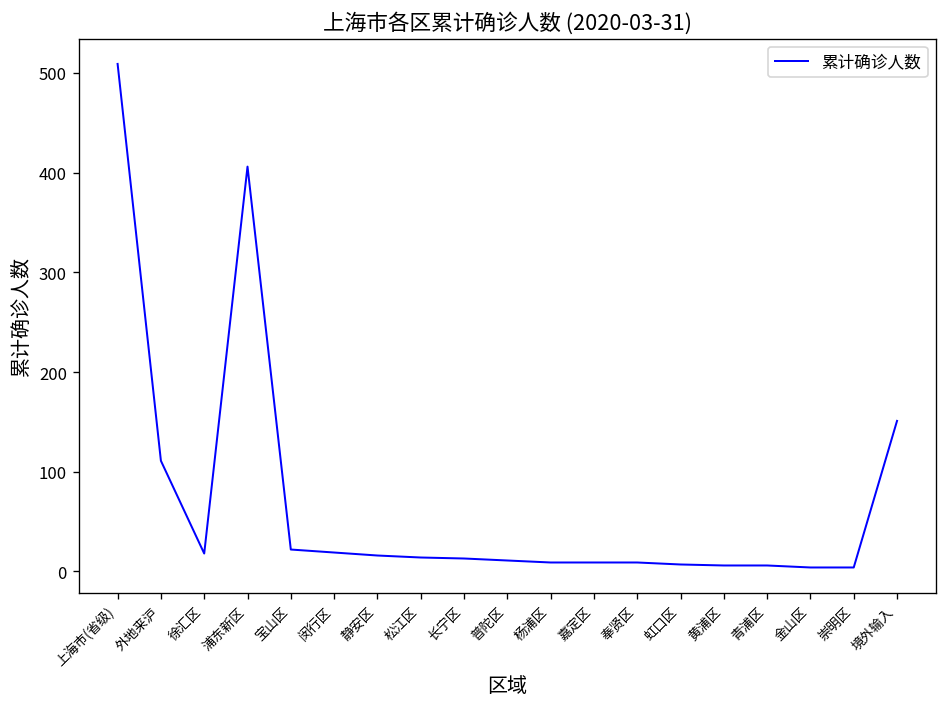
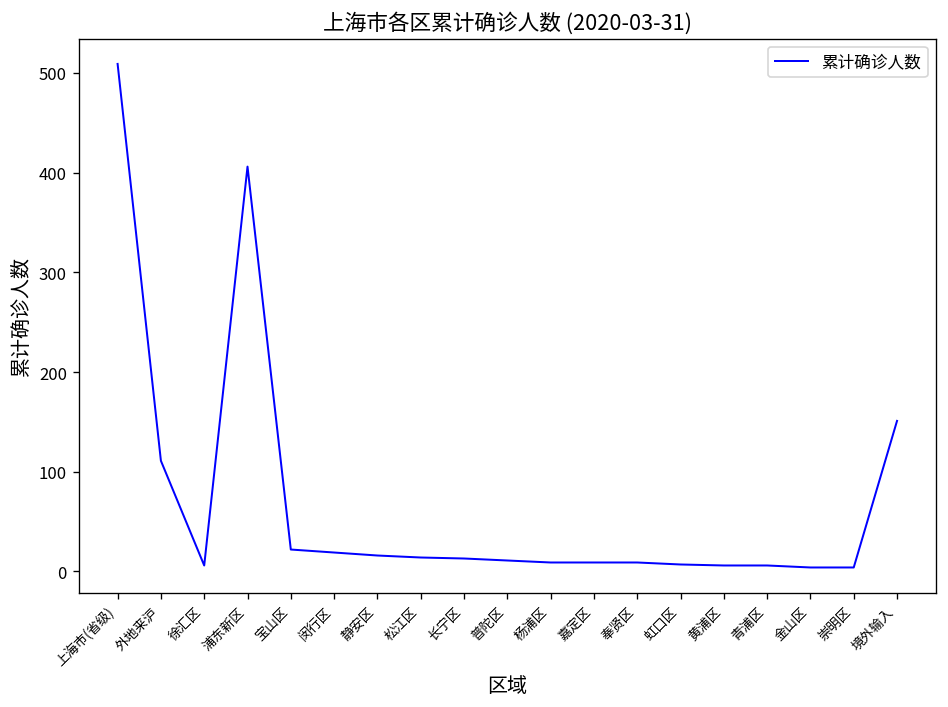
徐汇区: 20 -> 10
